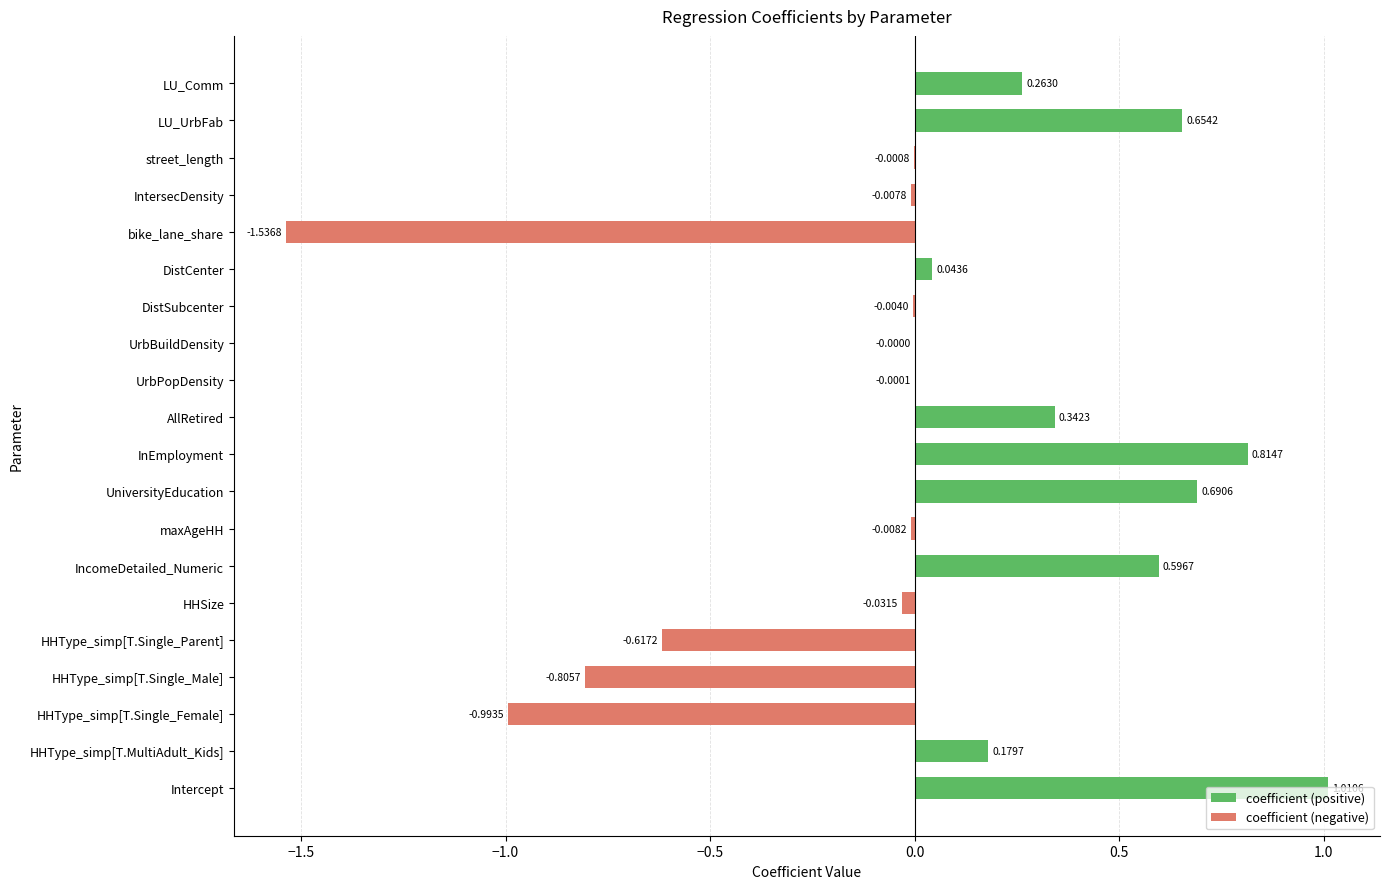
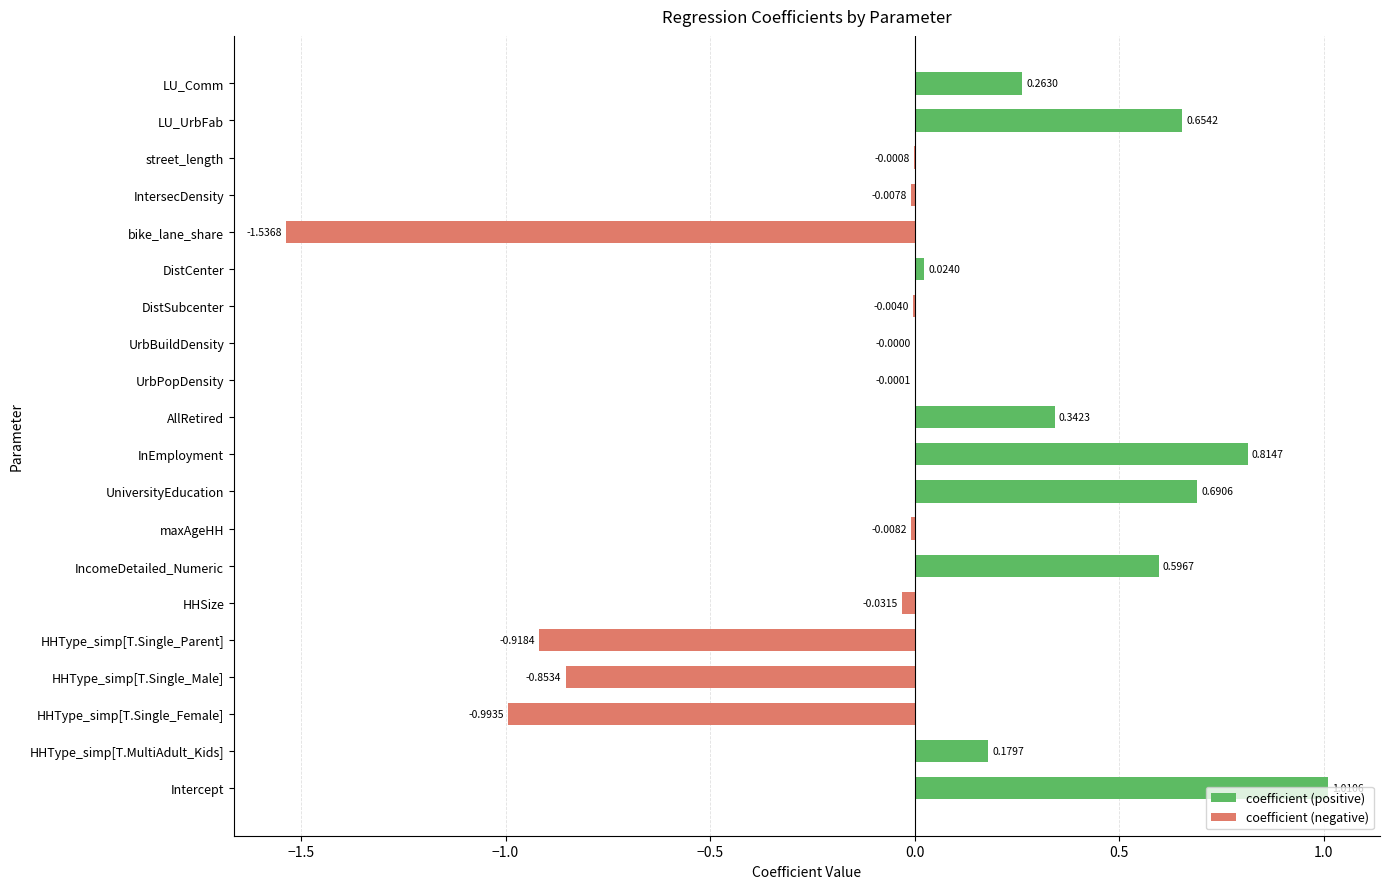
coefficient (positive), DistCenter: 0.0436 -> 0.0240
coefficient (negative), HHType_simp[T.Single_Parent]: -0.6172 -> -0.9184
coefficient (negative), HHType_simp[T.Single_Male]: -0.8057 -> -0.8534
